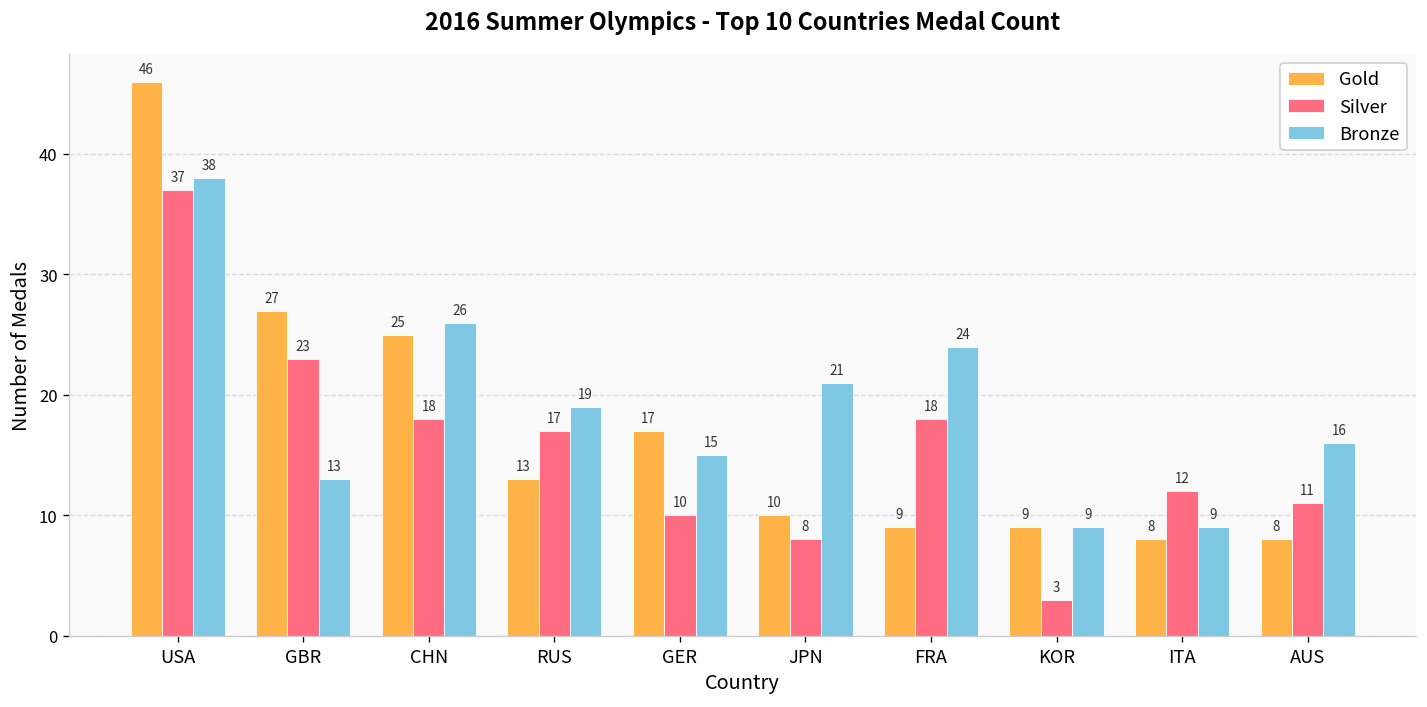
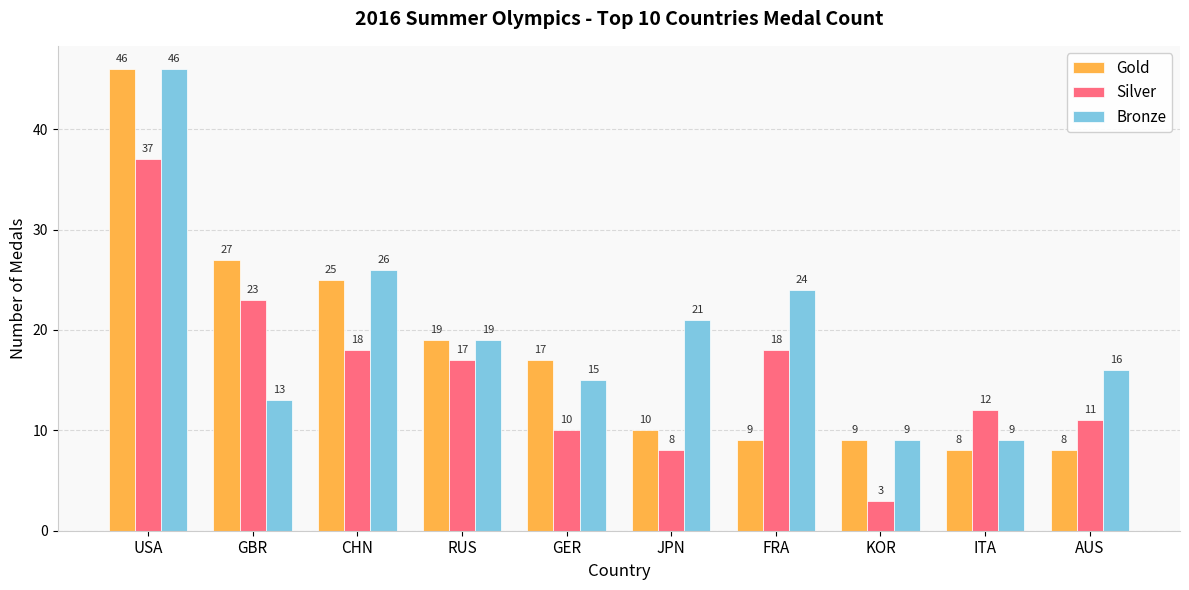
Bronze, USA: 38 -> 46
Gold, RUS: 13 -> 19
